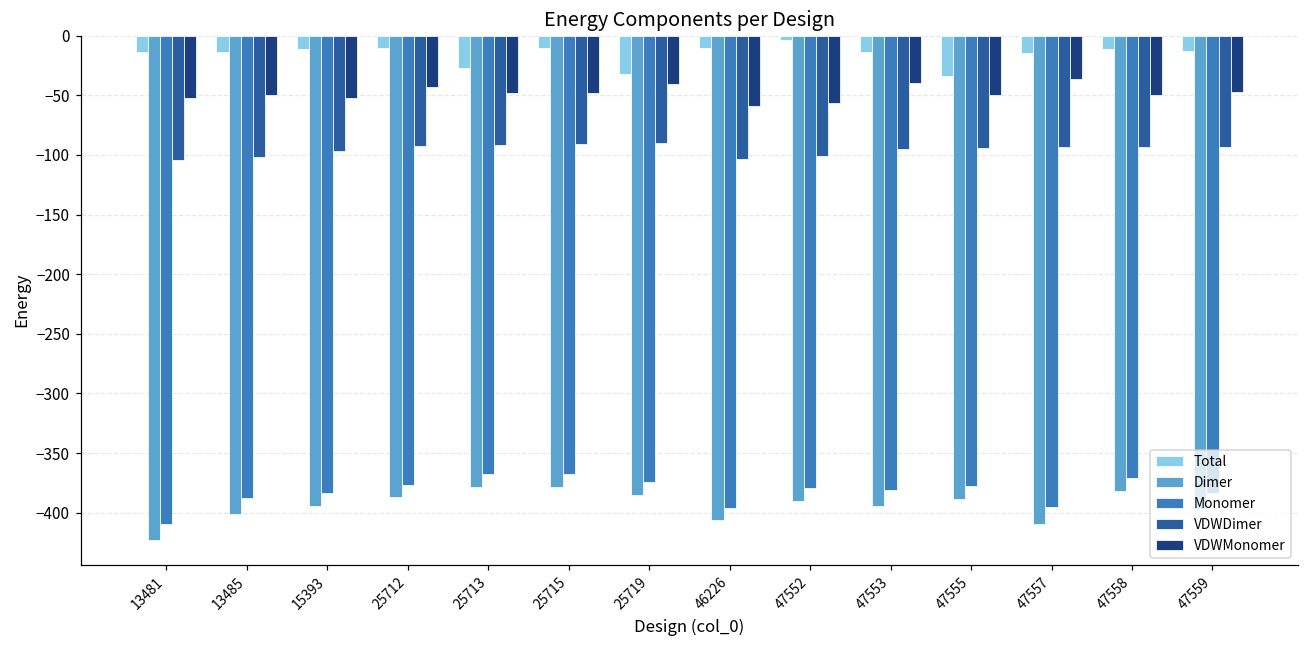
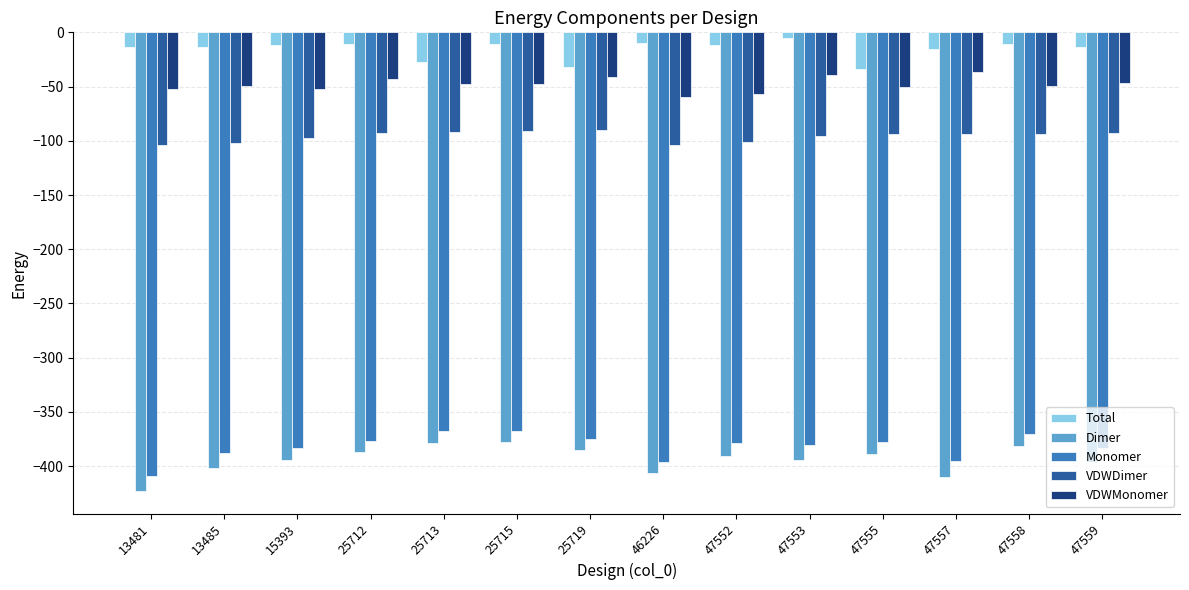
Total, 47552: -4 -> -12
Total, 47553: -14 -> -6
